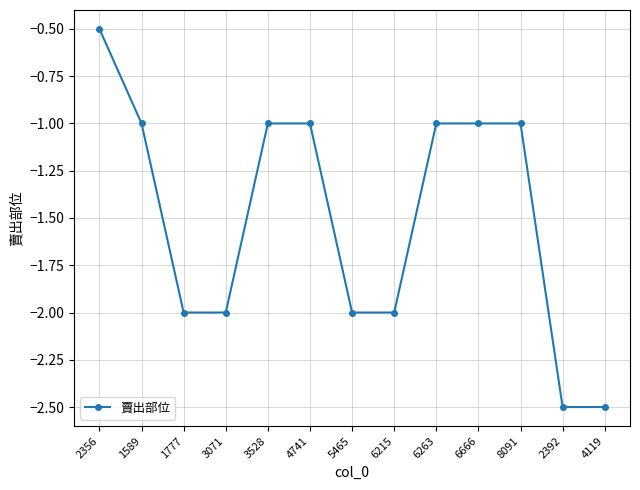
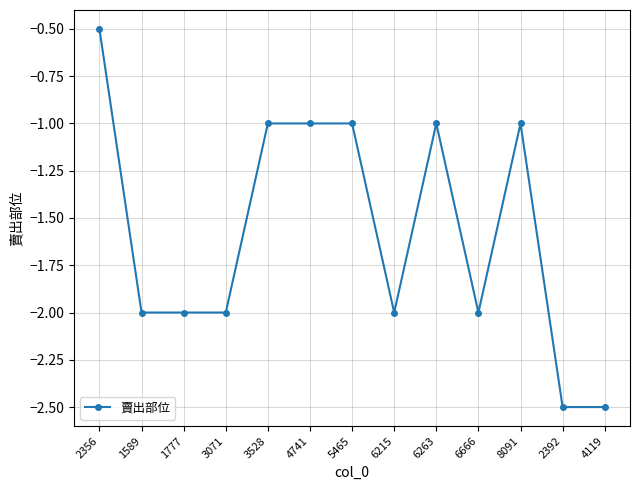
1589: -1 -> -2
5465: -2 -> -1
6666: -1 -> -2
